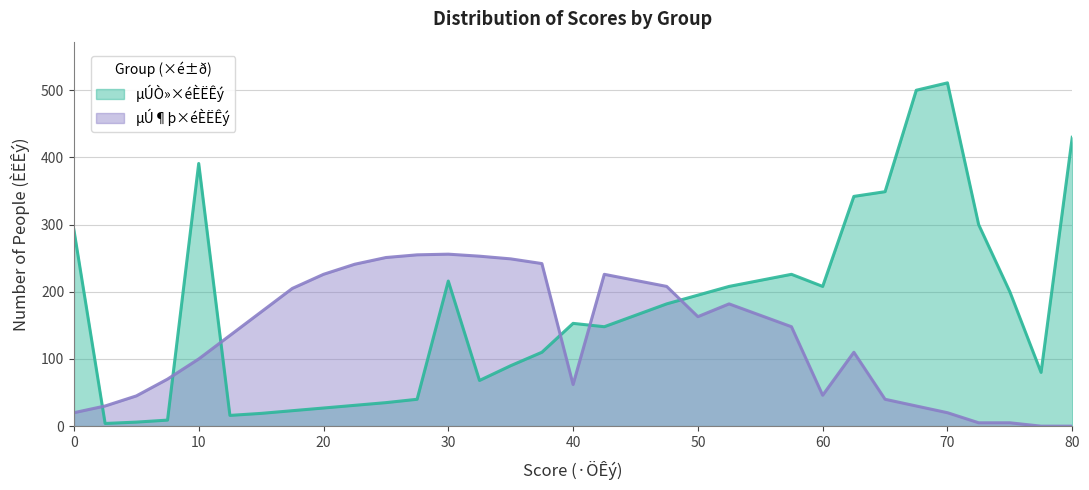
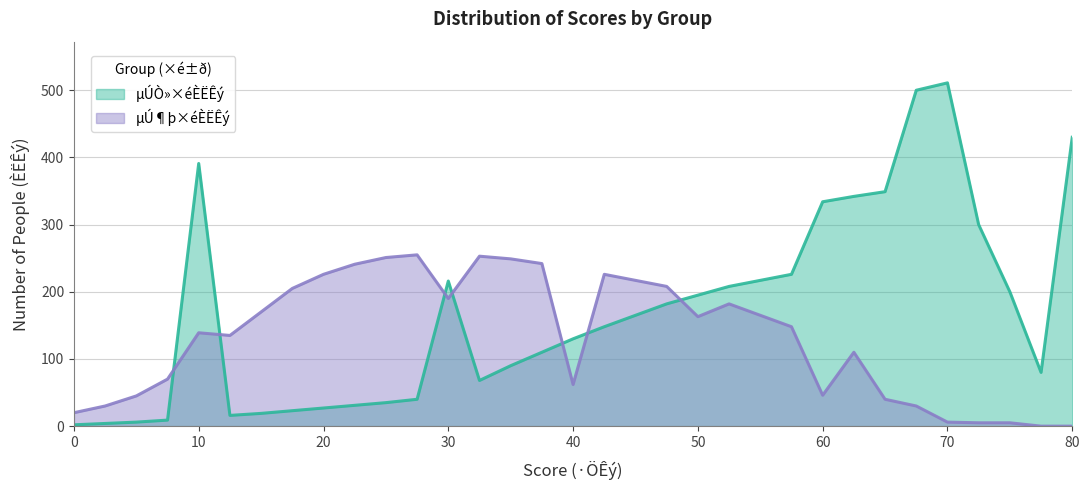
µÚÒ»×éÈËÊý, 0: 290 -> 0
µÚ¶þ×éÈËÊý, 10: 100 -> 140
µÚ¶þ×éÈËÊý, 30: 260 -> 190
µÚÒ»×éÈËÊý, 40: 150 -> 130
µÚÒ»×éÈËÊý, 60: 210 -> 330
µÚ¶þ×éÈËÊý, 70: 20 -> 10
